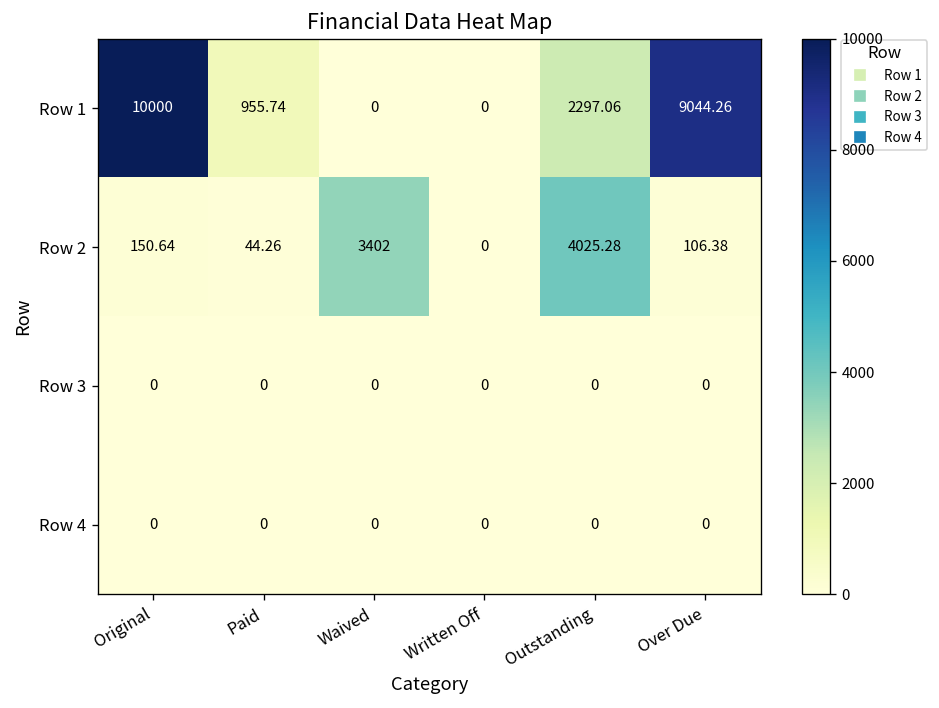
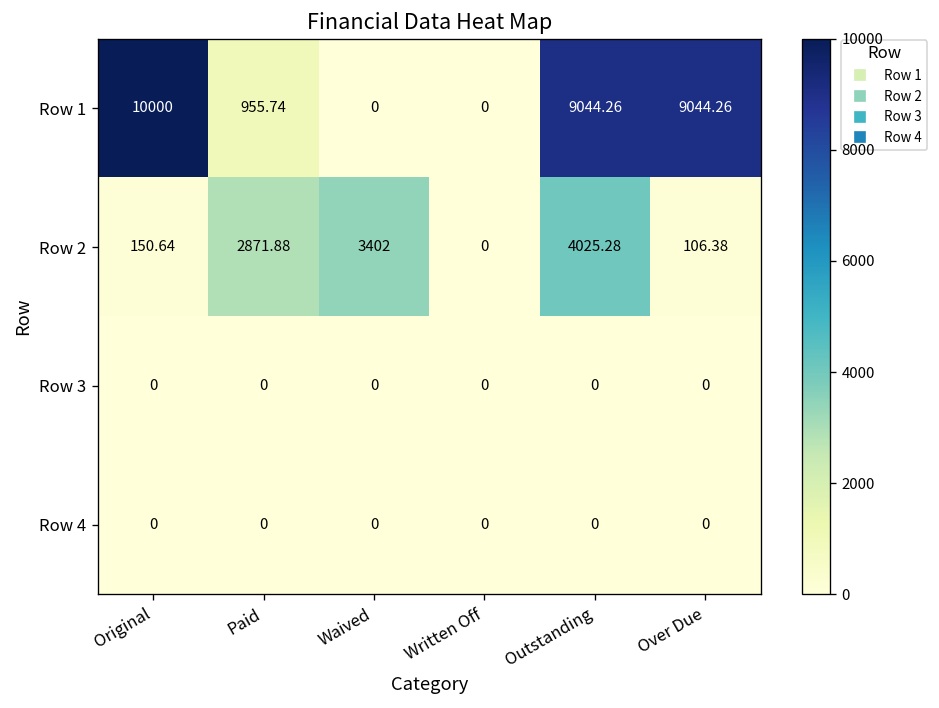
Row 1, Outstanding: 2297.06 -> 9044.26
Row 2, Paid: 44.26 -> 2871.88
